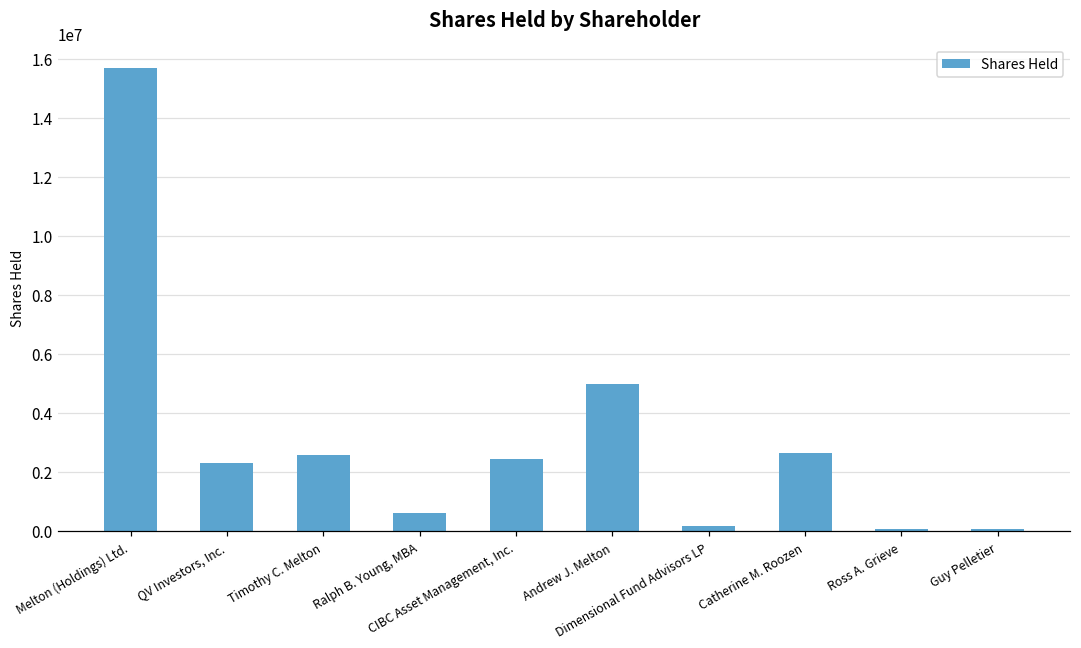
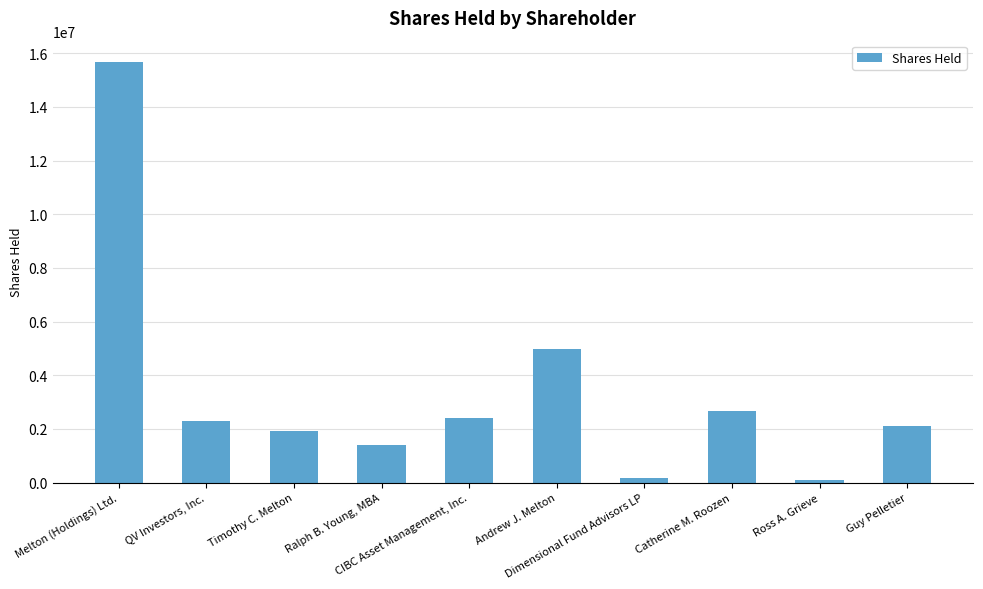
Timothy C. Melton: 2600000 -> 1900000
Ralph B. Young, MBA: 600000 -> 1400000
Guy Pelletier: 100000 -> 2100000
